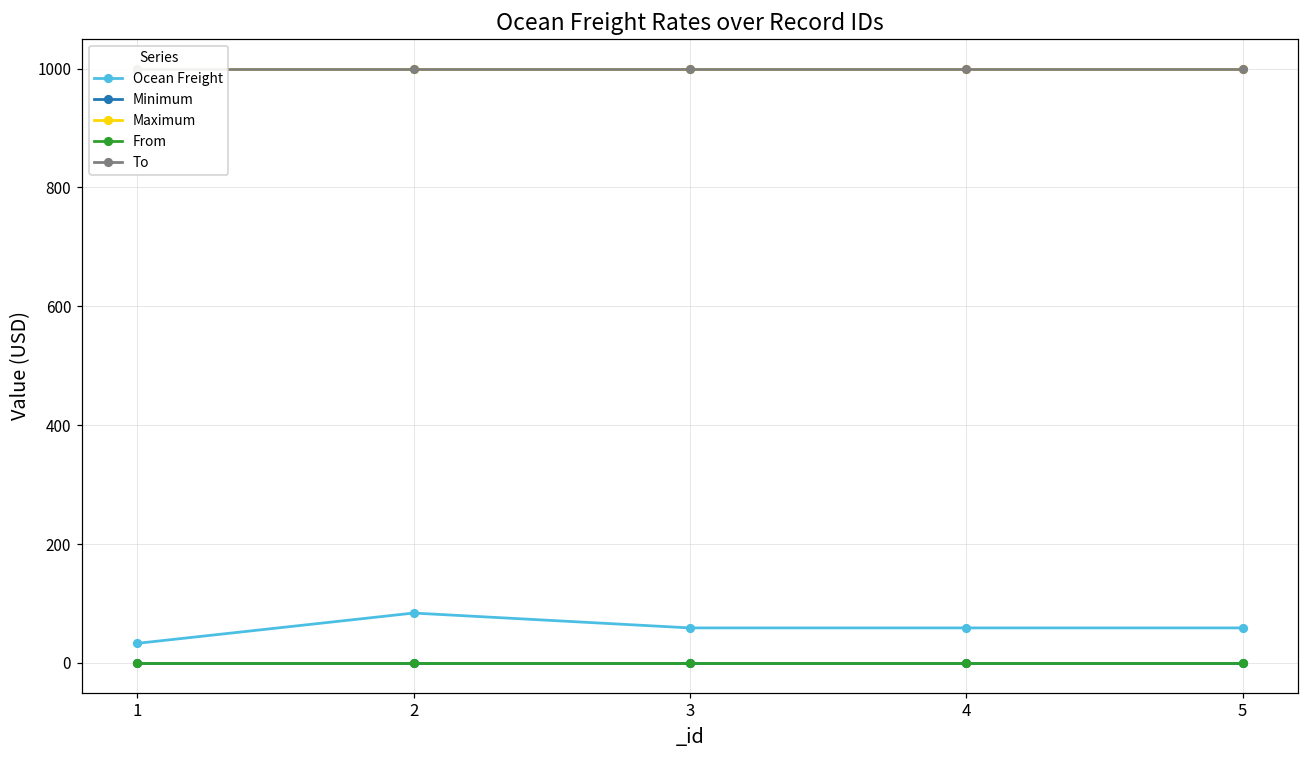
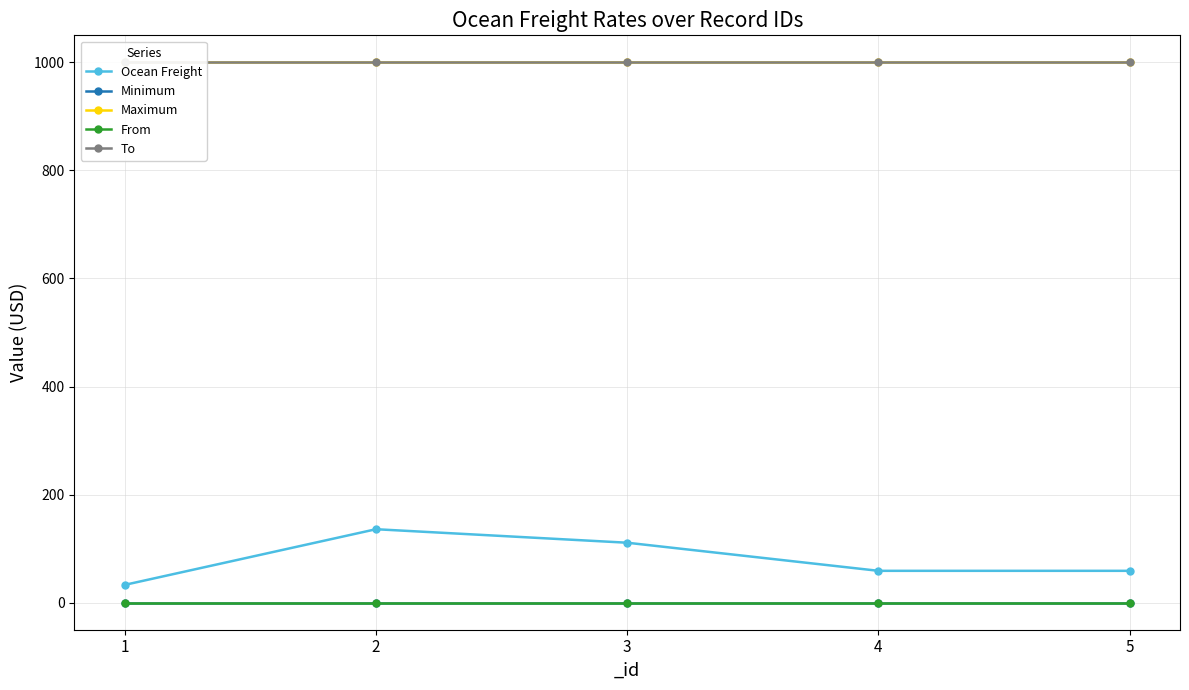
Ocean Freight, 2: 80 -> 140
Ocean Freight, 3: 60 -> 110
